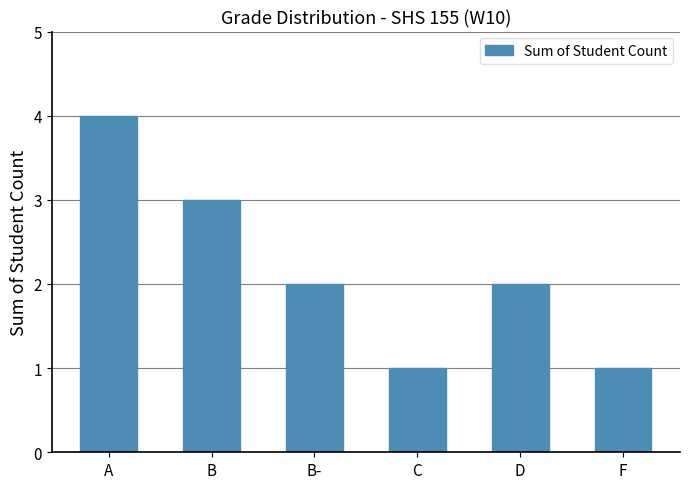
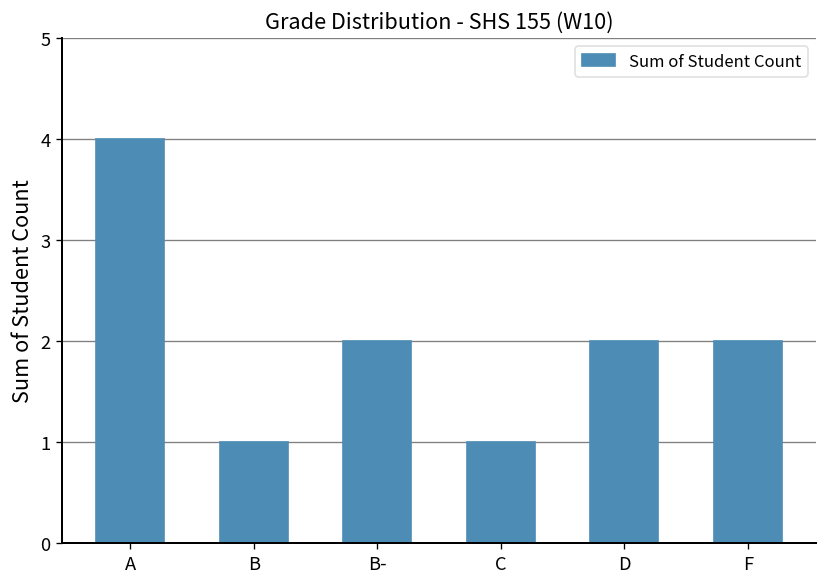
B: 3 -> 1
F: 1 -> 2
